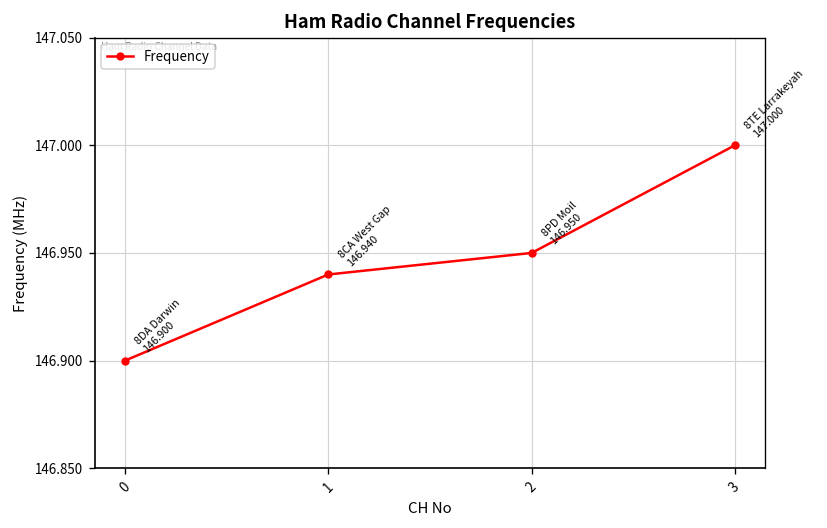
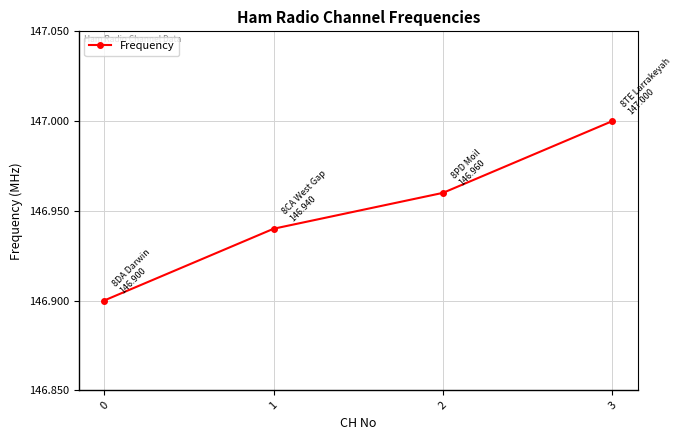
2: 146.950 -> 146.960
